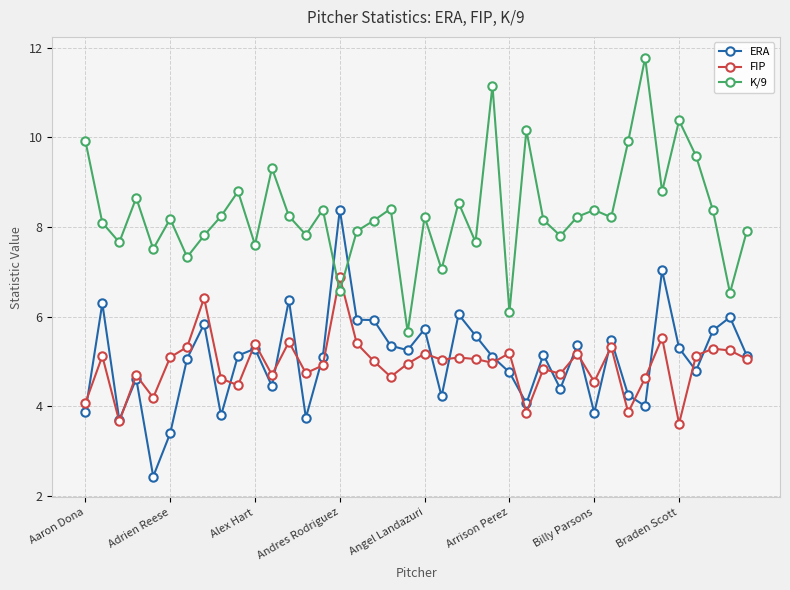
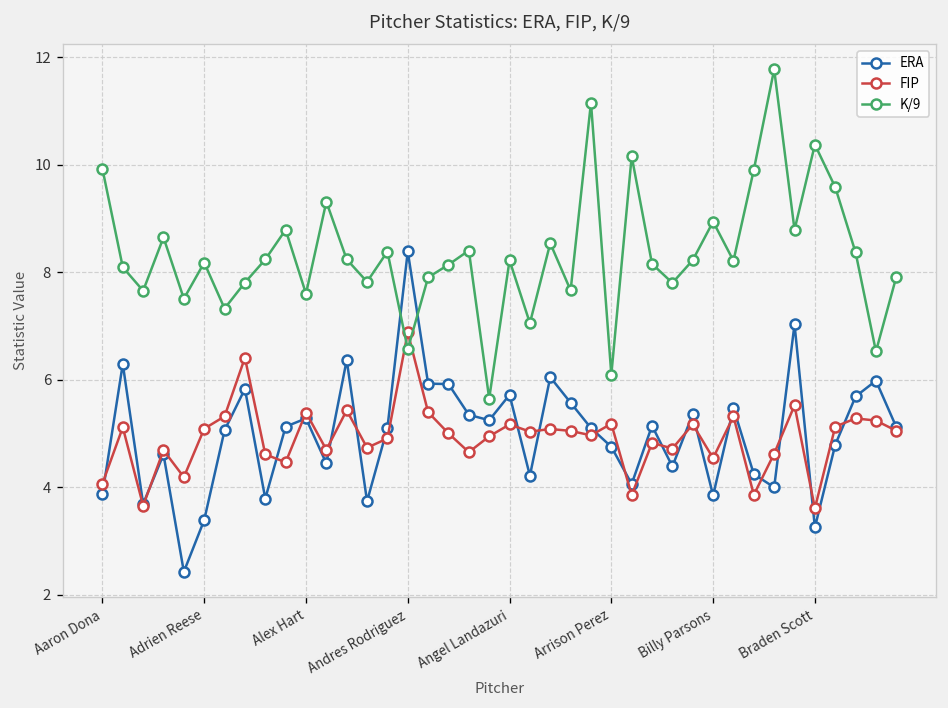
K/9, Billy Parsons: 8.4 -> 8.9
ERA, Braden Scott: 5.3 -> 3.3
